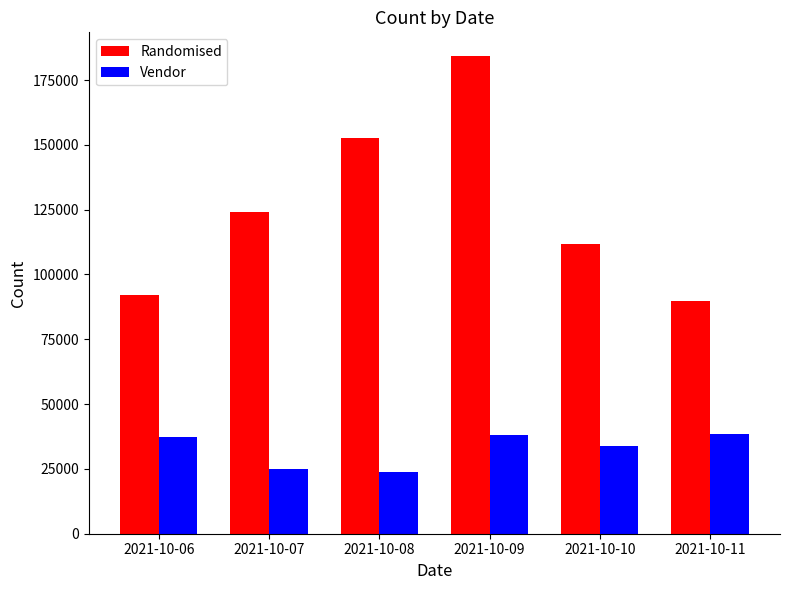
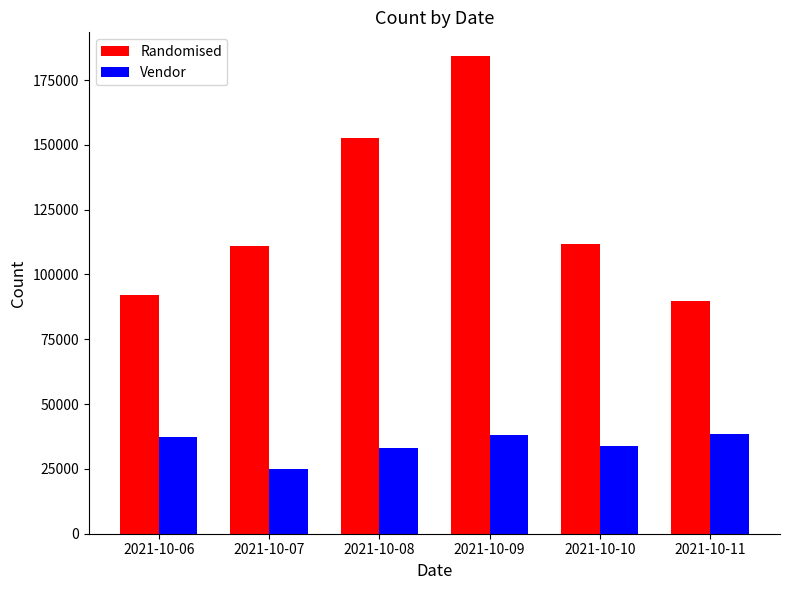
Randomised, 2021-10-07: 124000 -> 111000
Vendor, 2021-10-08: 24000 -> 33000
